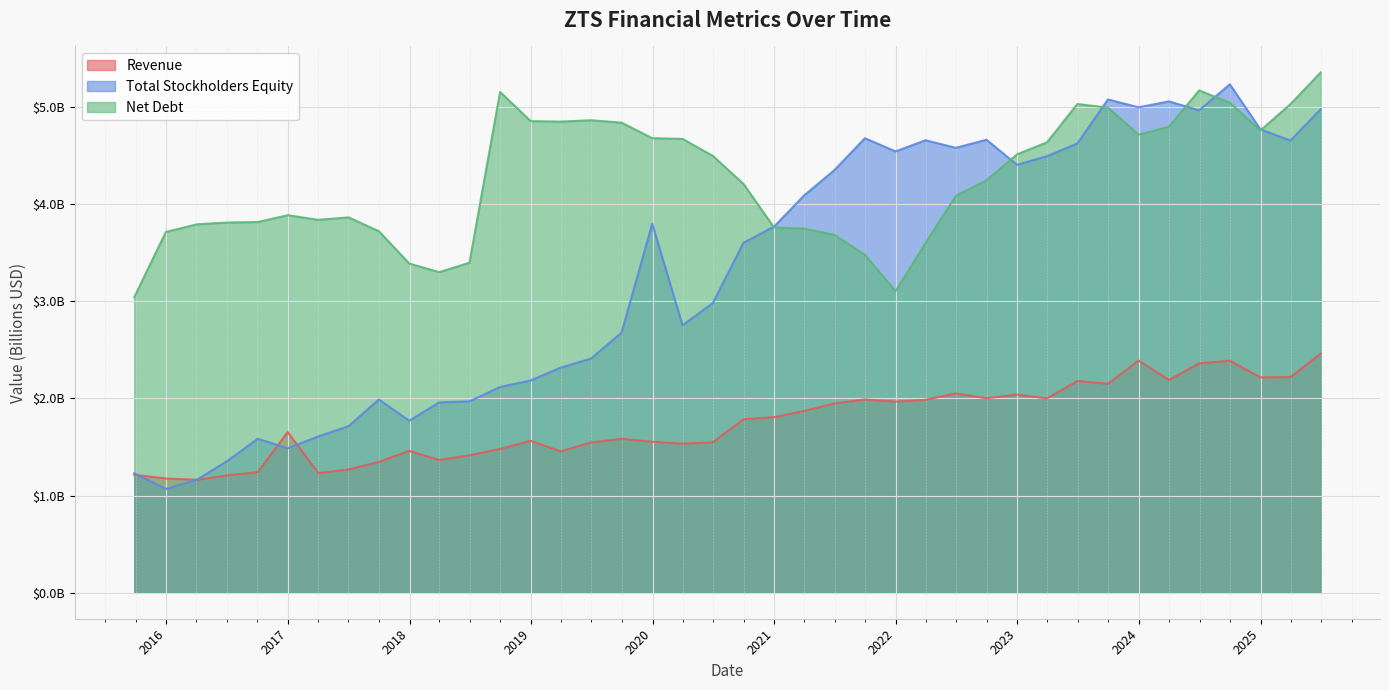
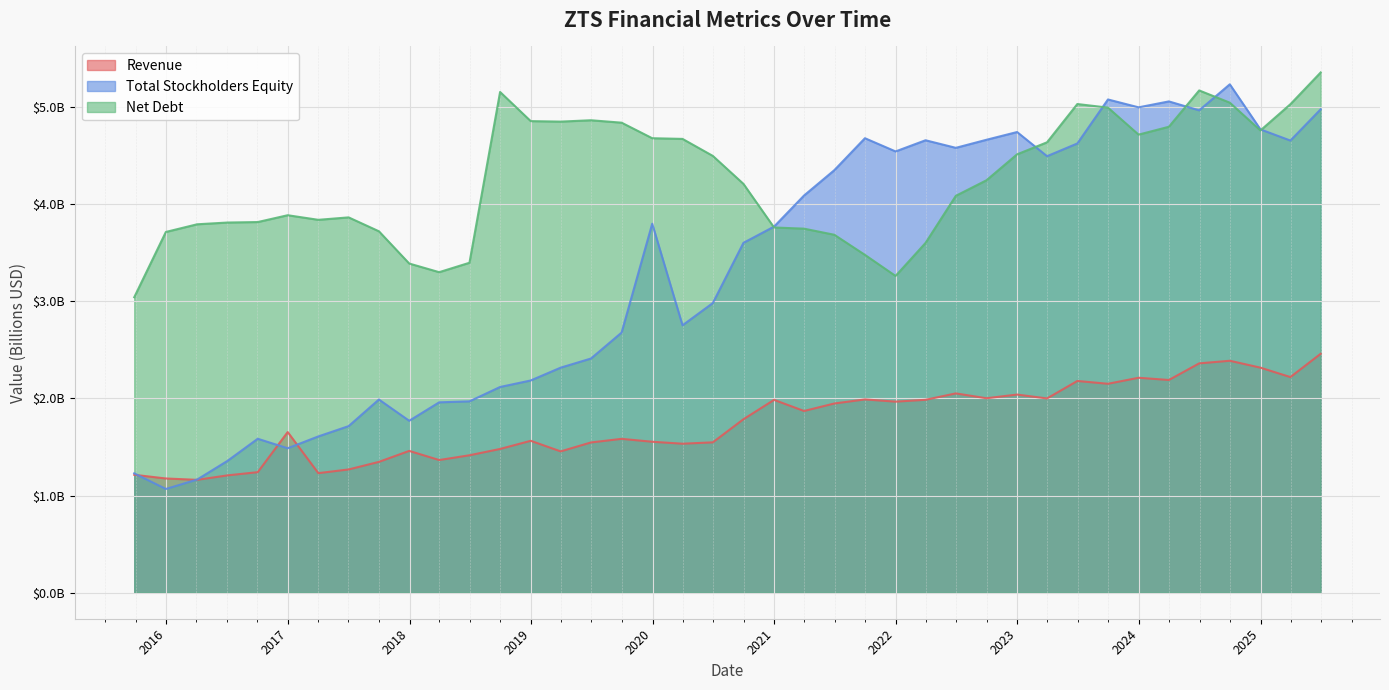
Revenue, 2021: $1800000000 -> $2000000000
Net Debt, 2022: $3100000000 -> $3300000000
Total Stockholders Equity, 2023: $4400000000 -> $4700000000
Revenue, 2024: $2400000000 -> $2200000000
Revenue, 2025: $2200000000 -> $2300000000
